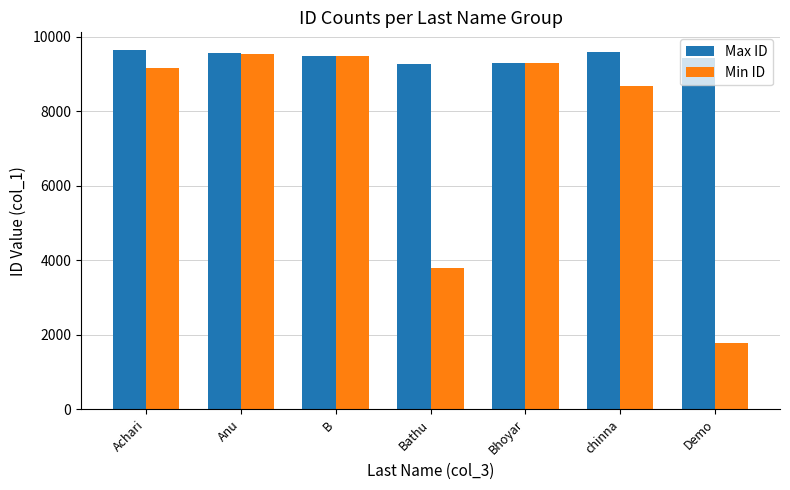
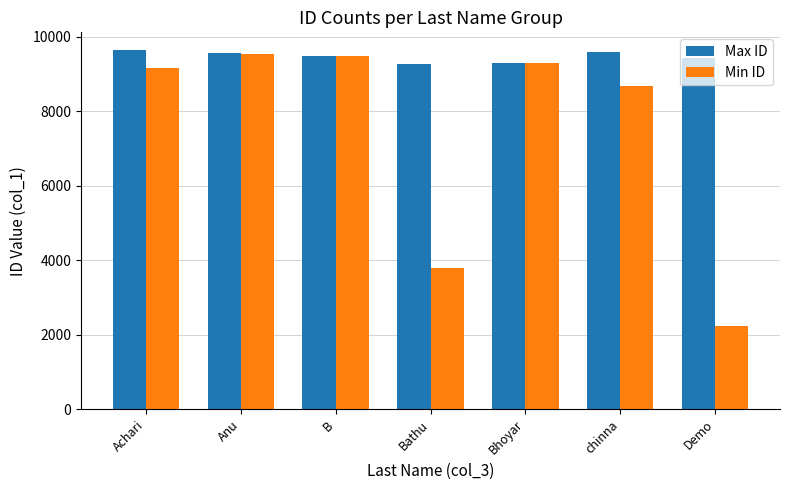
Min ID, Demo: 1800 -> 2200
